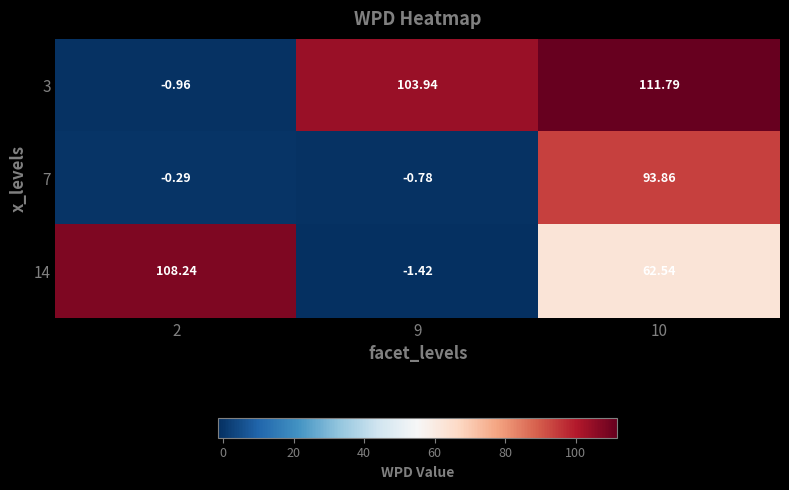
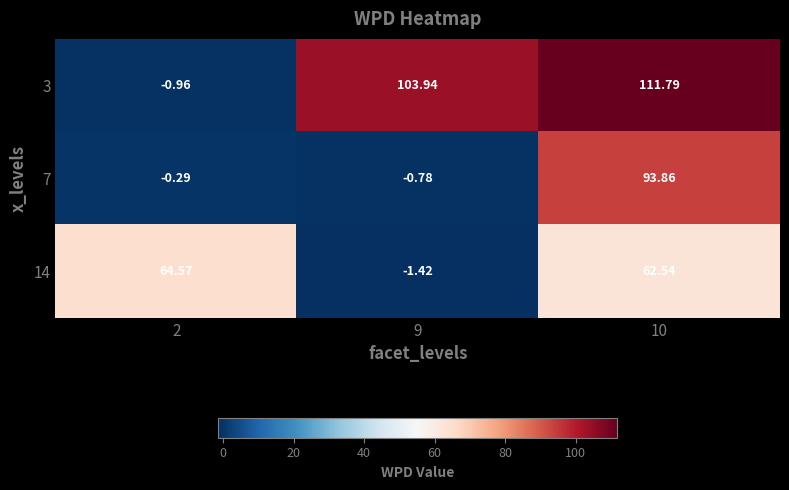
14, 2: 108.24 -> 64.57
